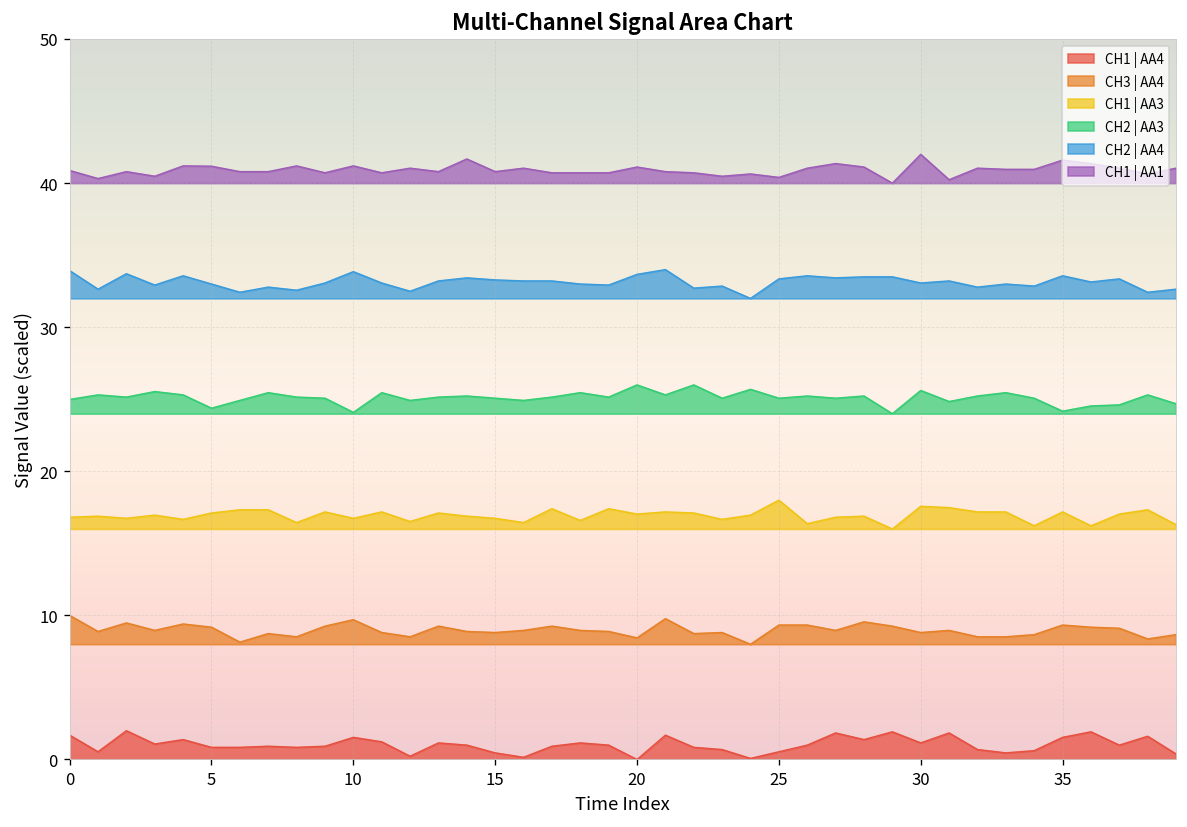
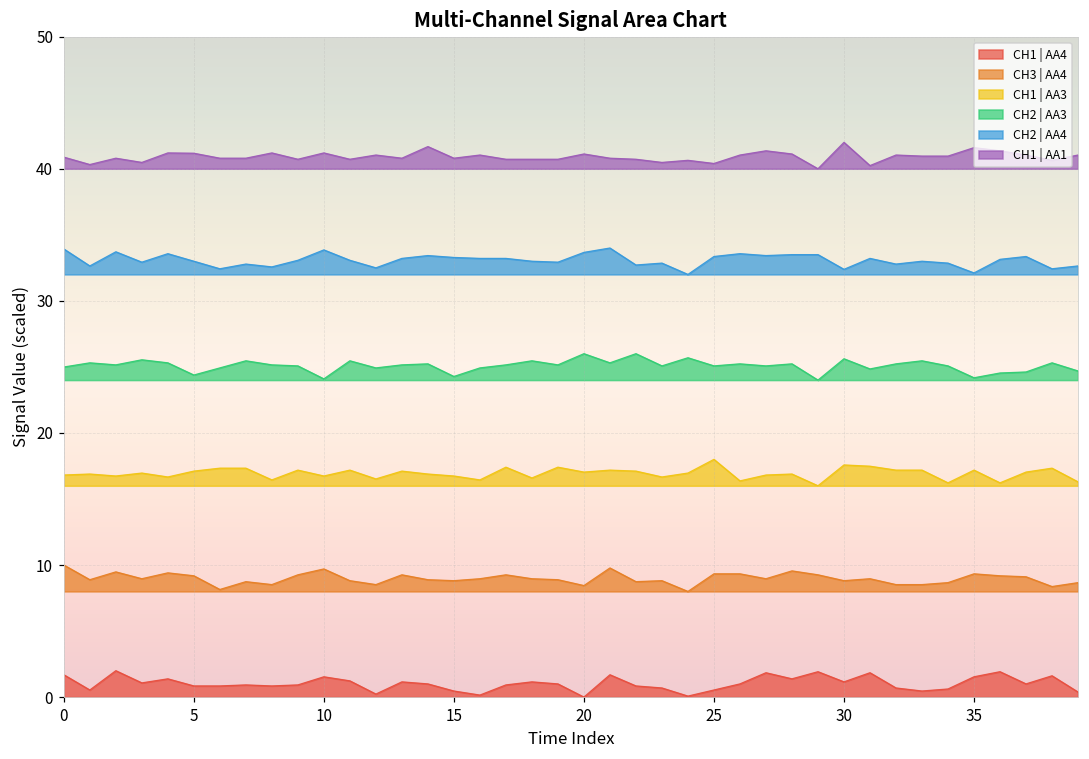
CH2 | AA3, 15: 25.1 -> 24.3
CH2 | AA4, 30: 33.1 -> 32.4
CH2 | AA4, 35: 33.6 -> 32.1
